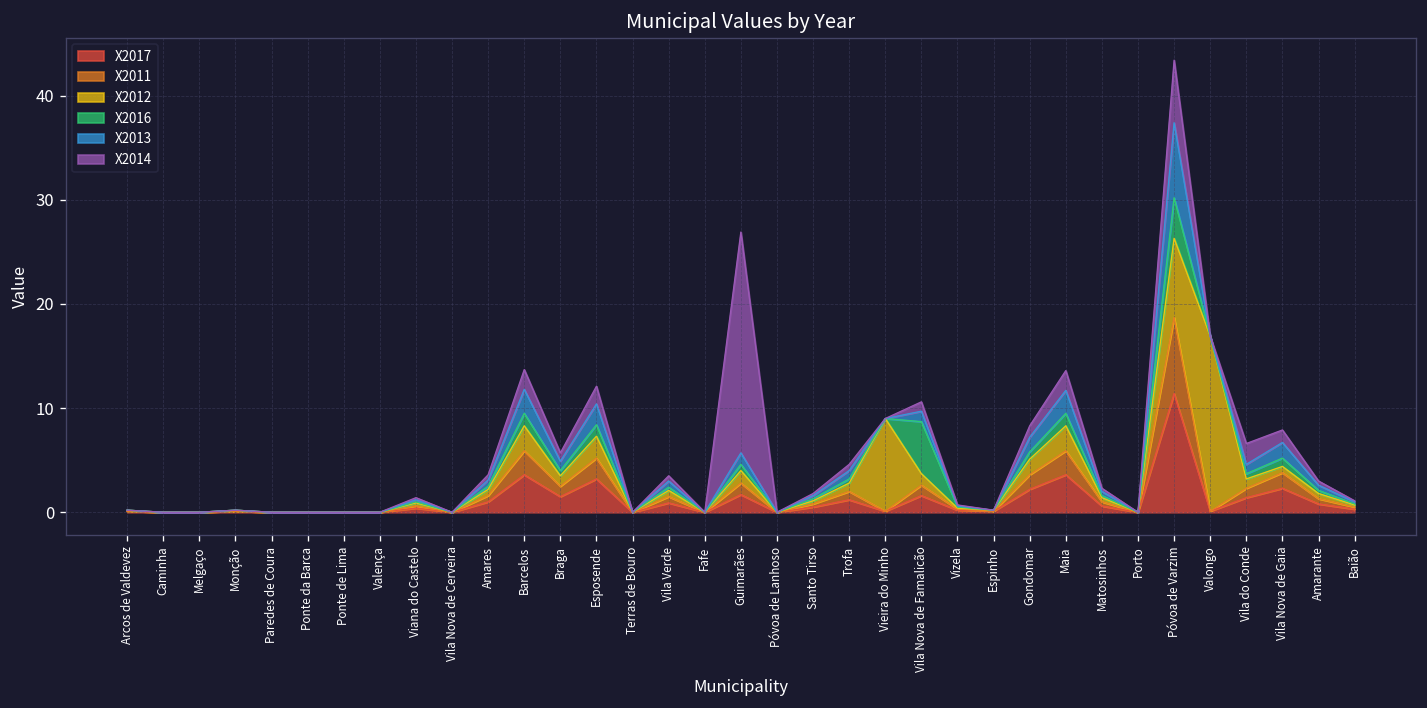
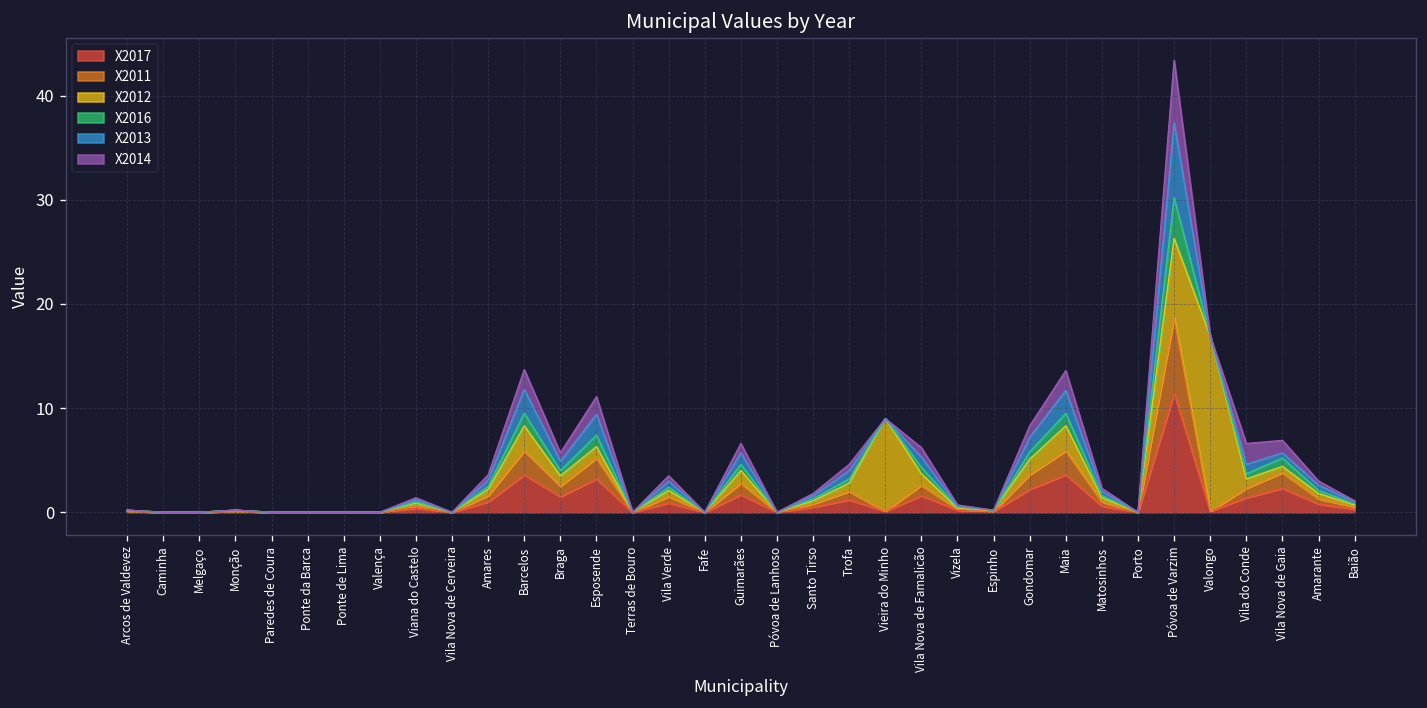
X2012, Esposende: 2 -> 1
X2014, Guimarães: 21 -> 1
X2016, Vila Nova de Famalicão: 5 -> 1
X2013, Vila Nova de Gaia: 2 -> 1
